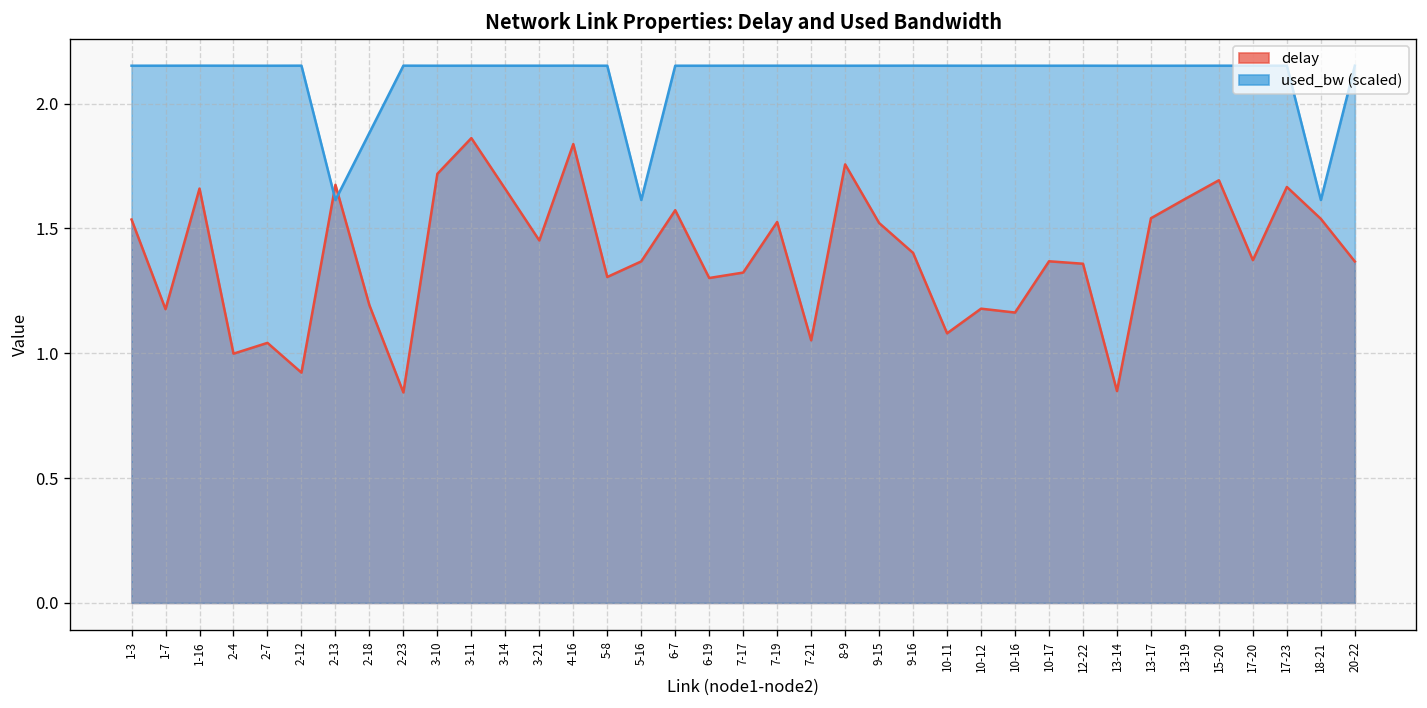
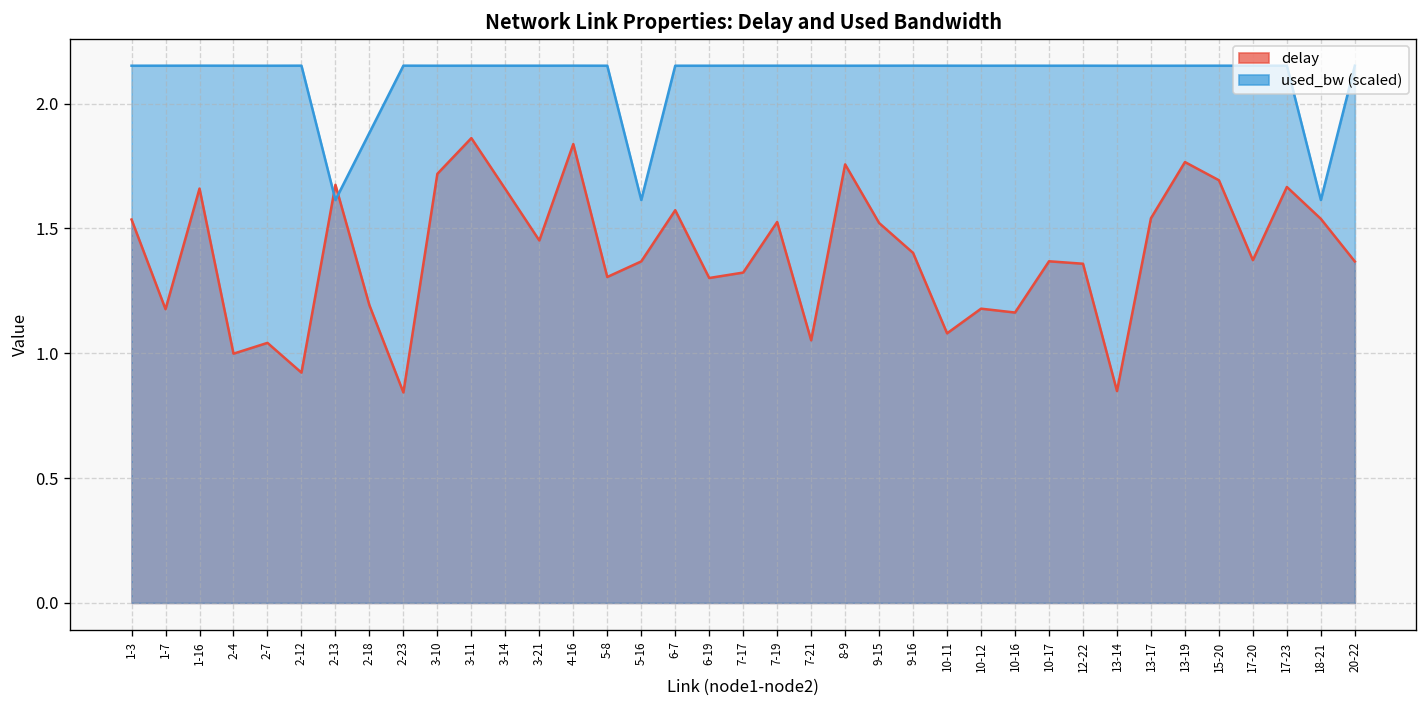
delay, 13-19: 1.62 -> 1.77
